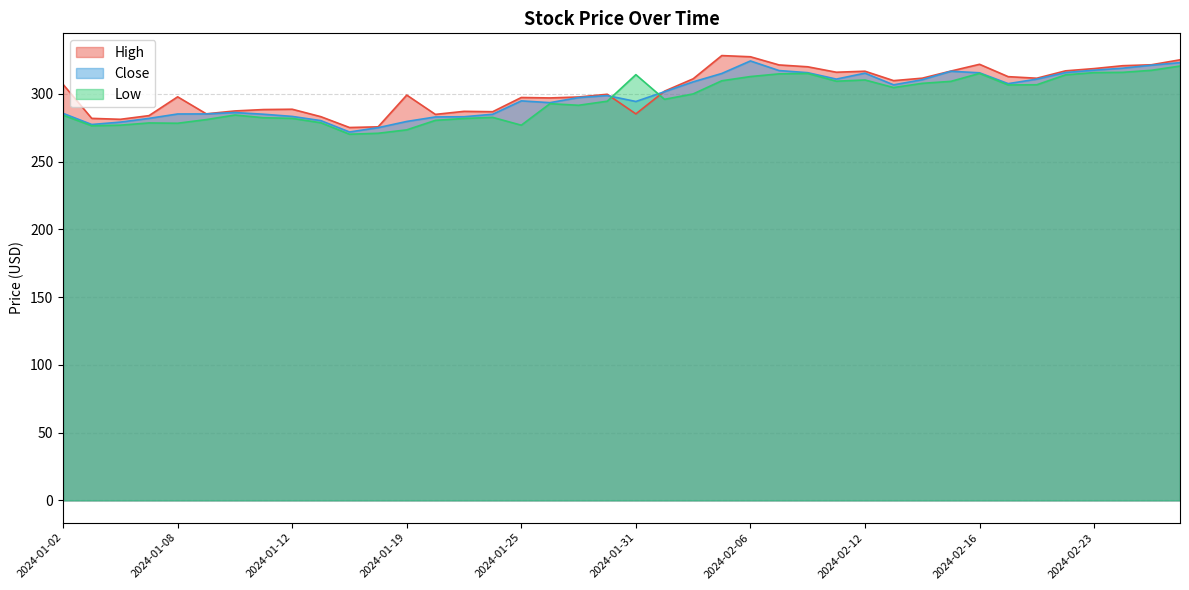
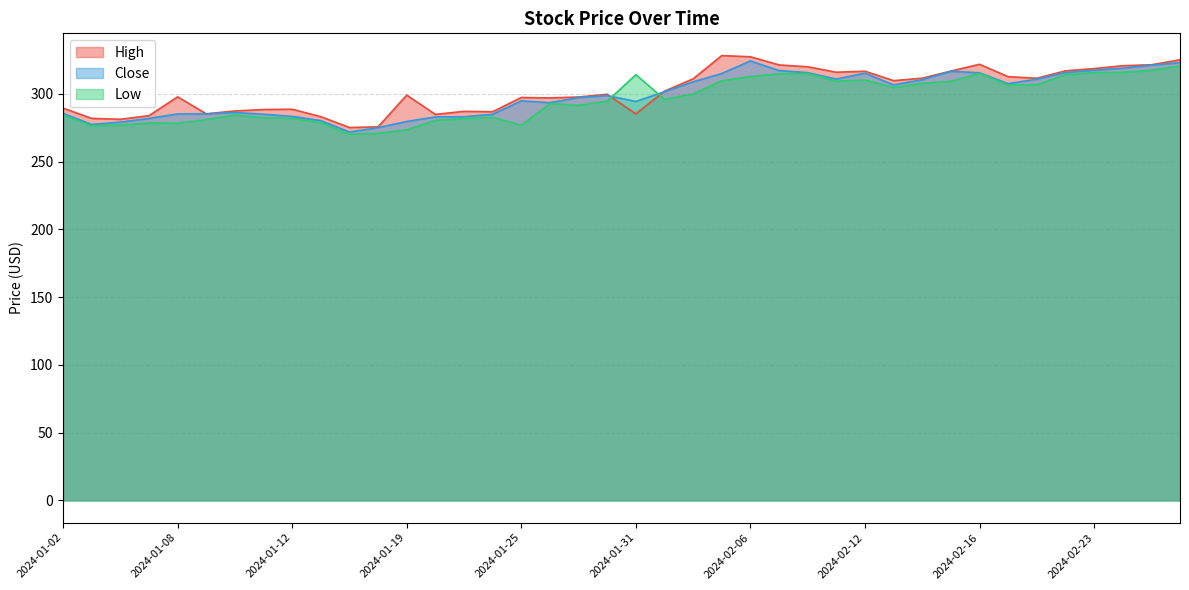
High, 2024-01-02: 307 -> 289
